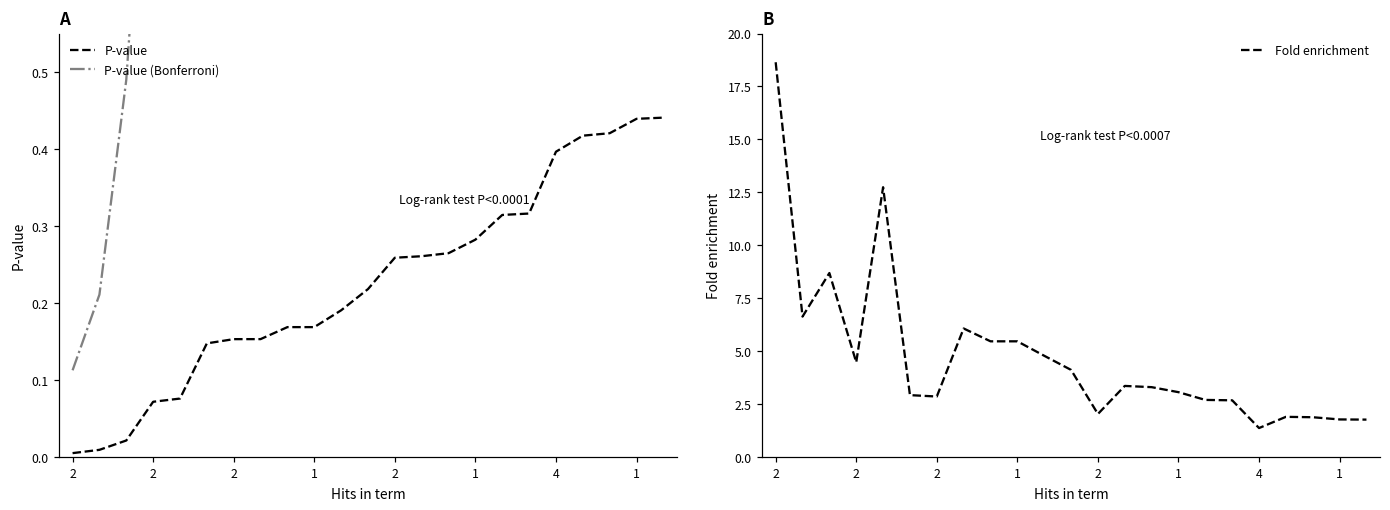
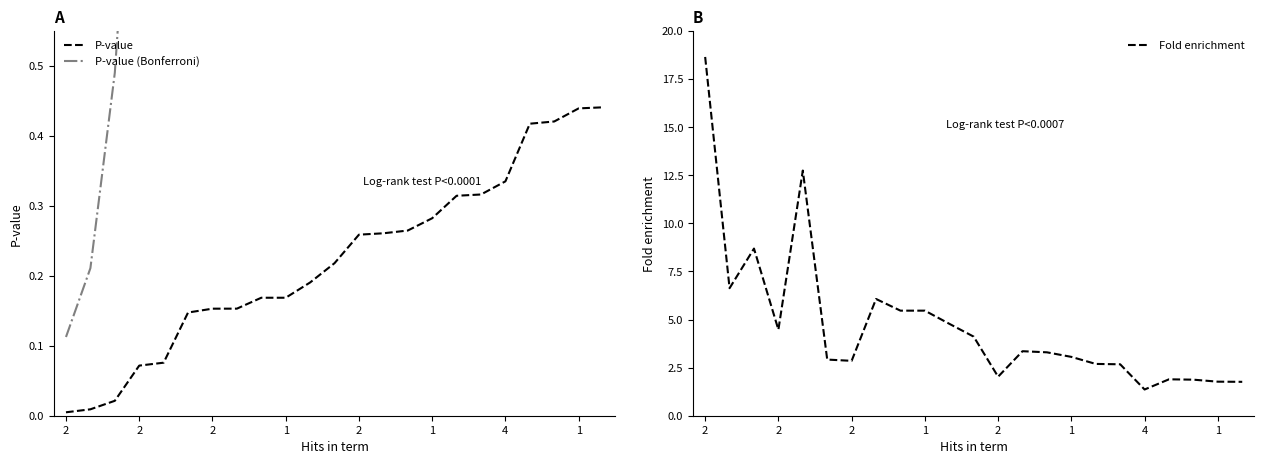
A, P-value, 4: 0.40 -> 0.33
